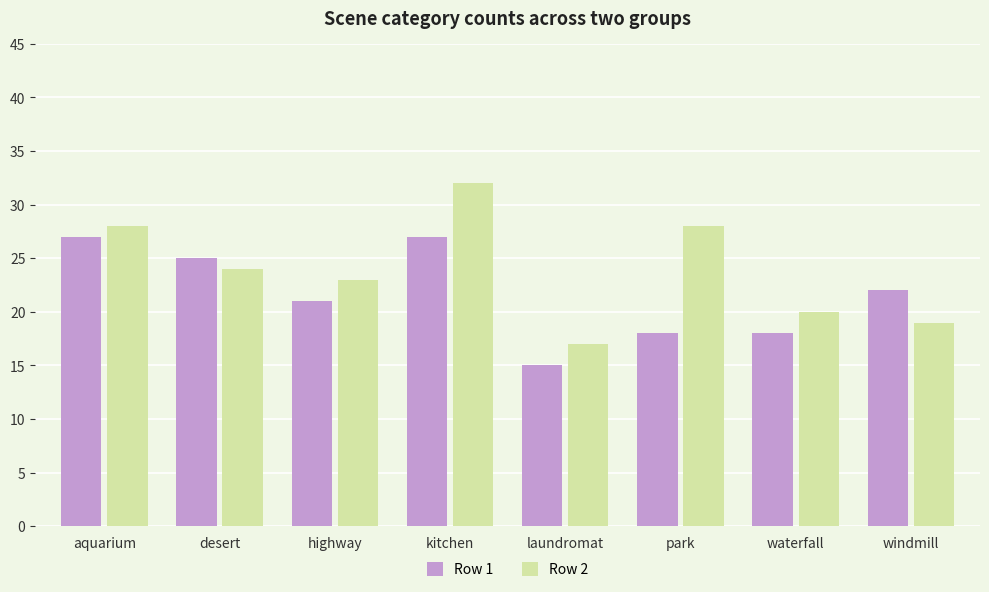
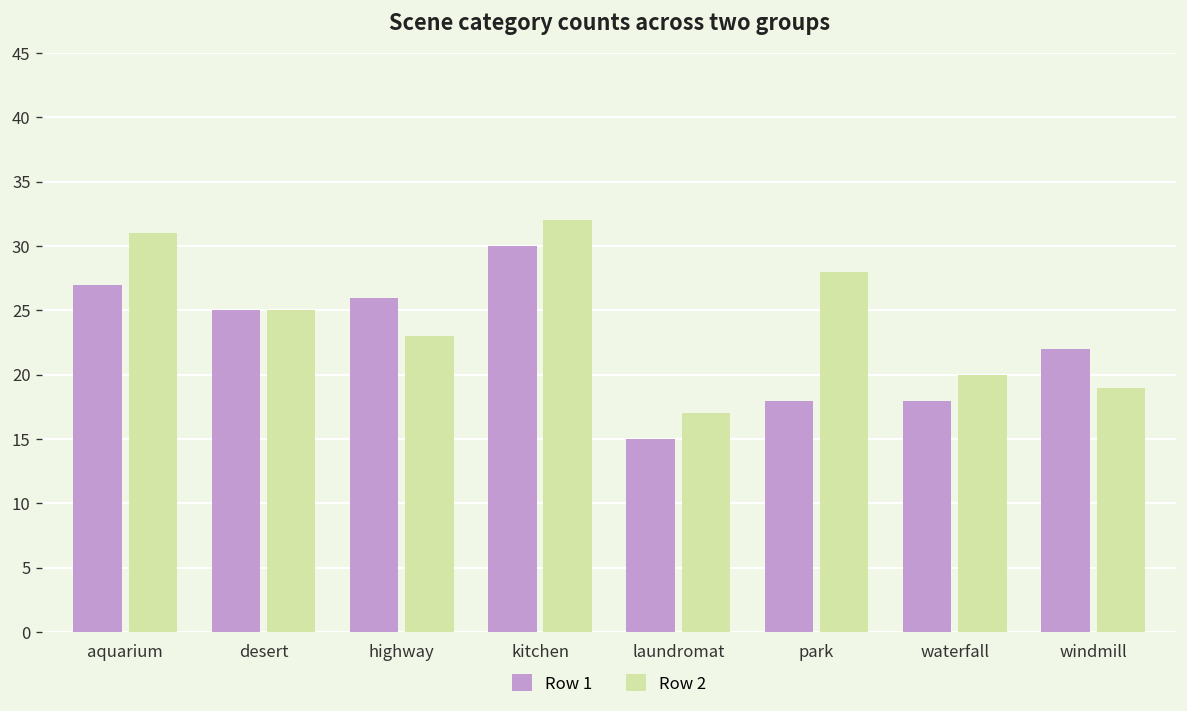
Row 2, aquarium: 28 -> 31
Row 2, desert: 24 -> 25
Row 1, highway: 21 -> 26
Row 1, kitchen: 27 -> 30
